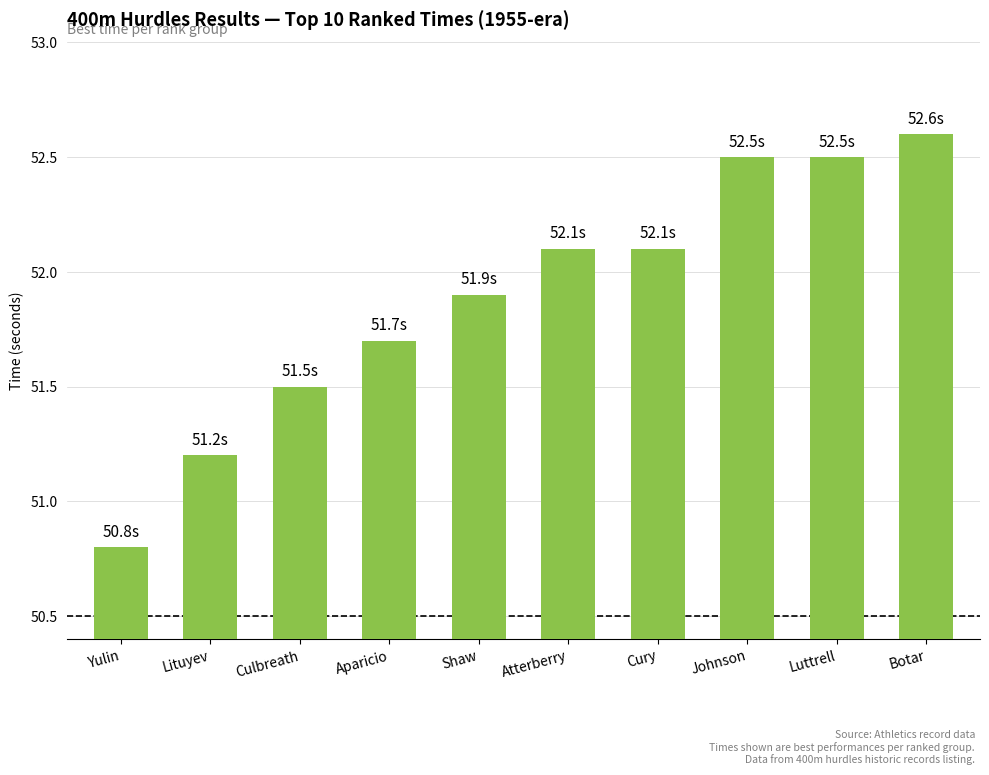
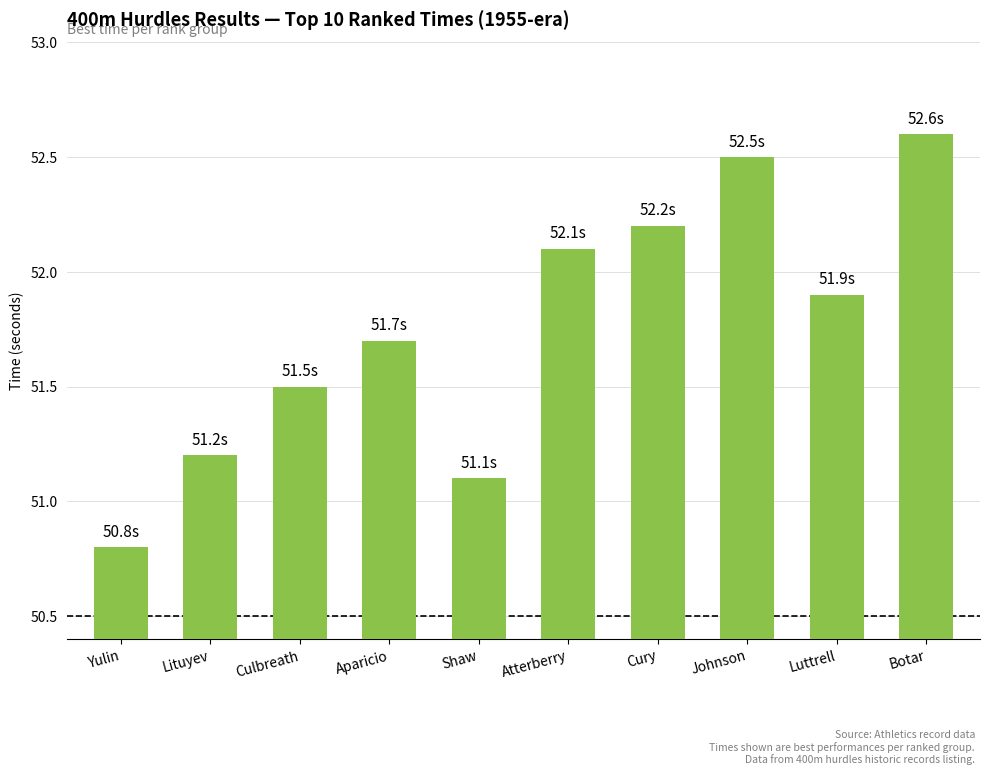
Shaw: 51.9s -> 51.1s
Cury: 52.1s -> 52.2s
Luttrell: 52.5s -> 51.9s
